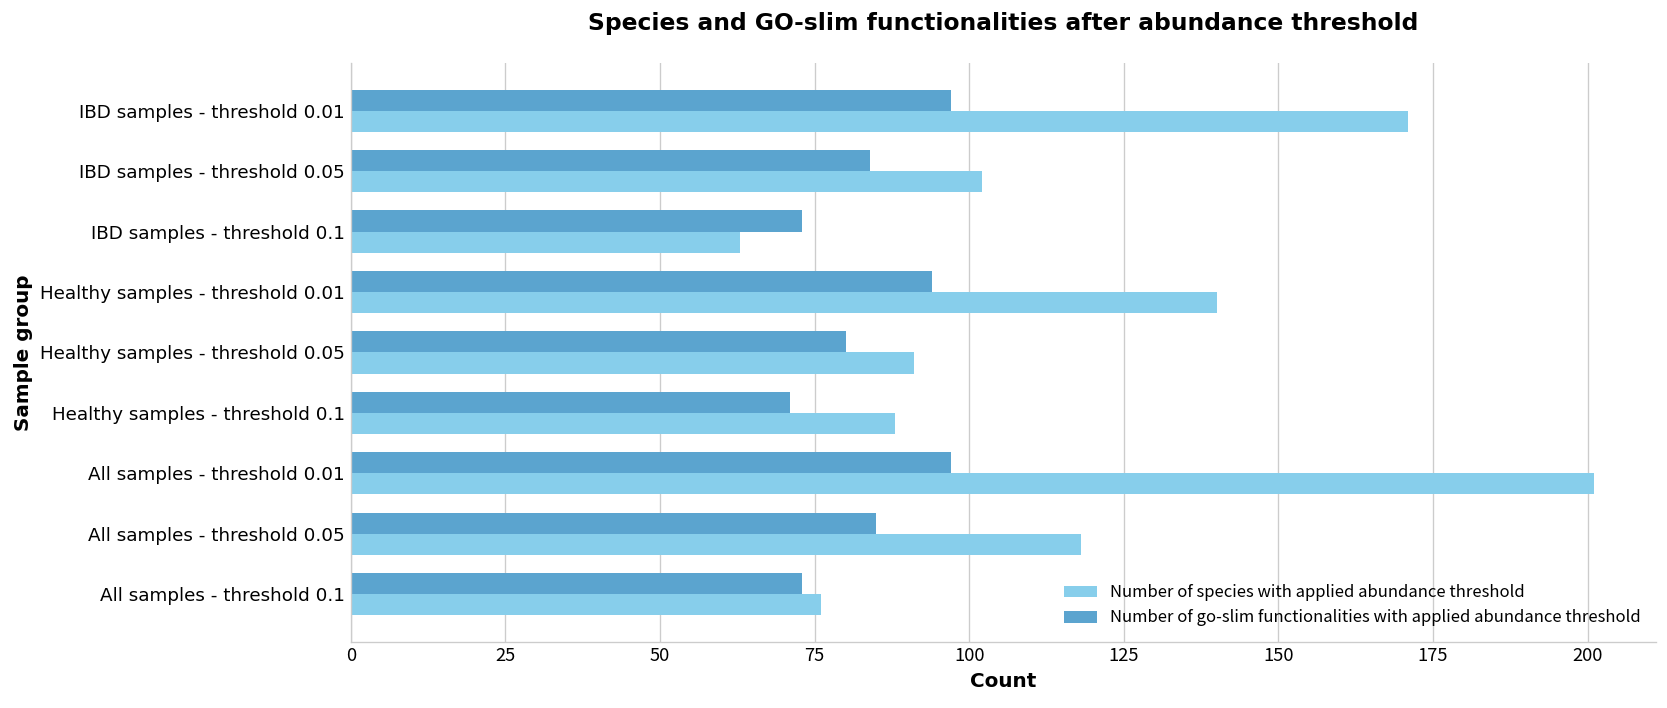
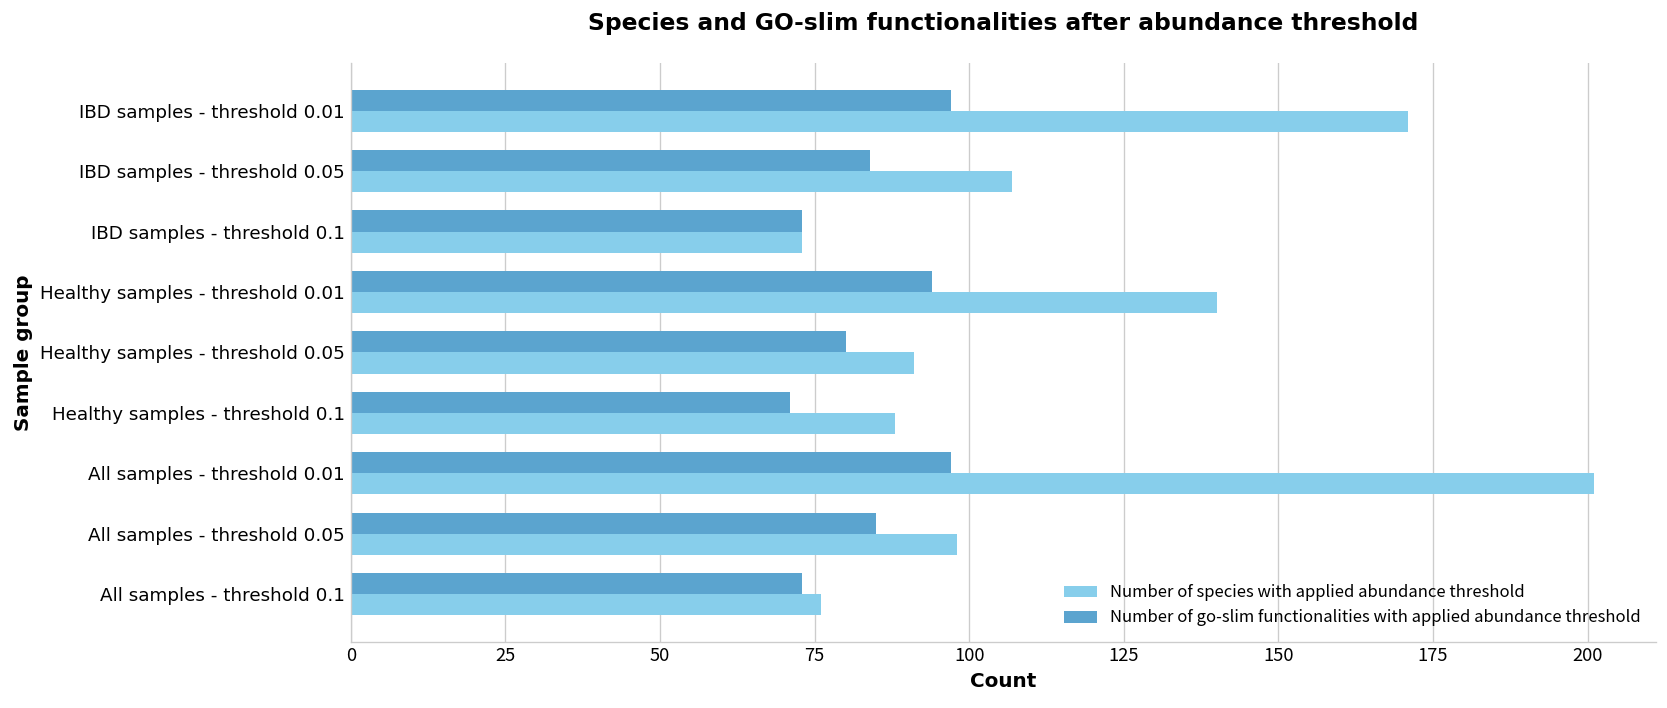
Number of species with applied abundance threshold, IBD samples - threshold 0.05: 102 -> 107
Number of species with applied abundance threshold, IBD samples - threshold 0.1: 63 -> 73
Number of species with applied abundance threshold, All samples - threshold 0.05: 118 -> 98
